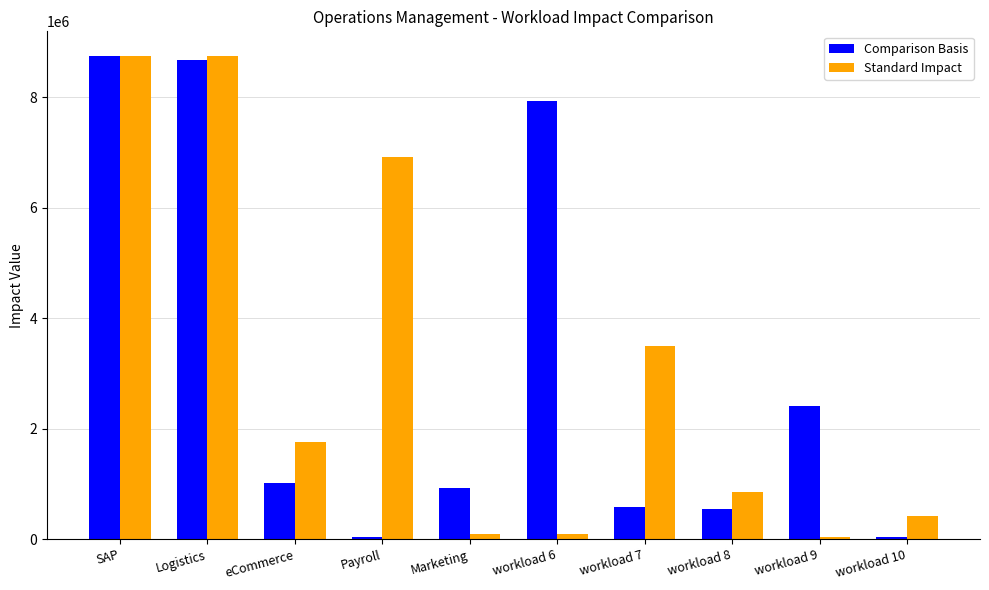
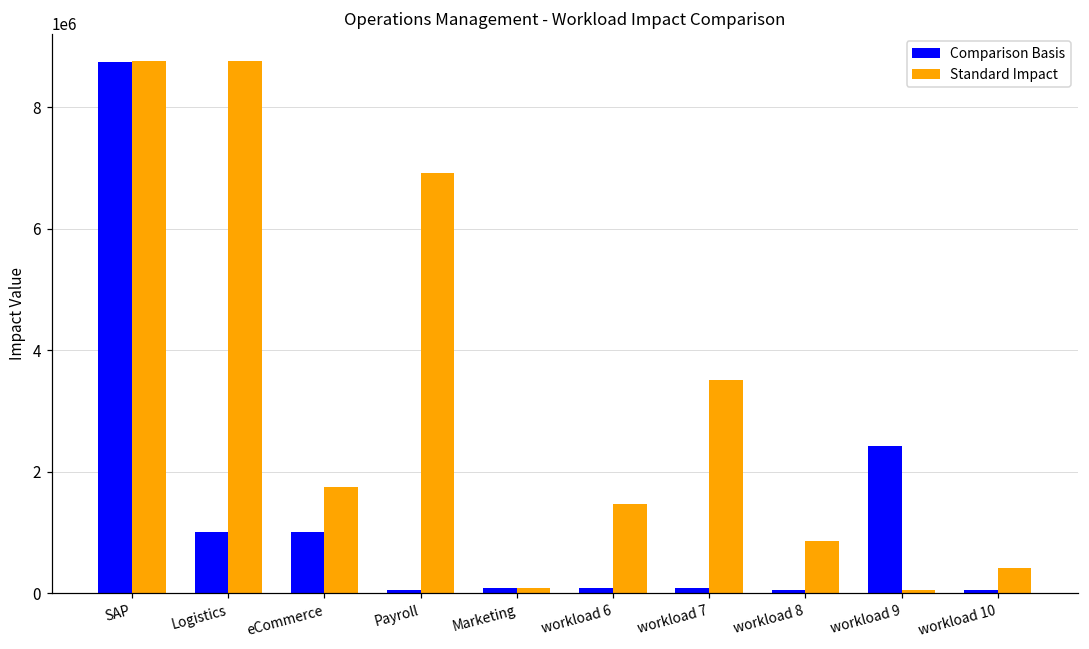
Comparison Basis, Logistics: 8700000 -> 1000000
Comparison Basis, Marketing: 900000 -> 100000
Comparison Basis, workload 6: 7900000 -> 100000
Standard Impact, workload 6: 100000 -> 1500000
Comparison Basis, workload 7: 600000 -> 100000
Comparison Basis, workload 8: 500000 -> 0
